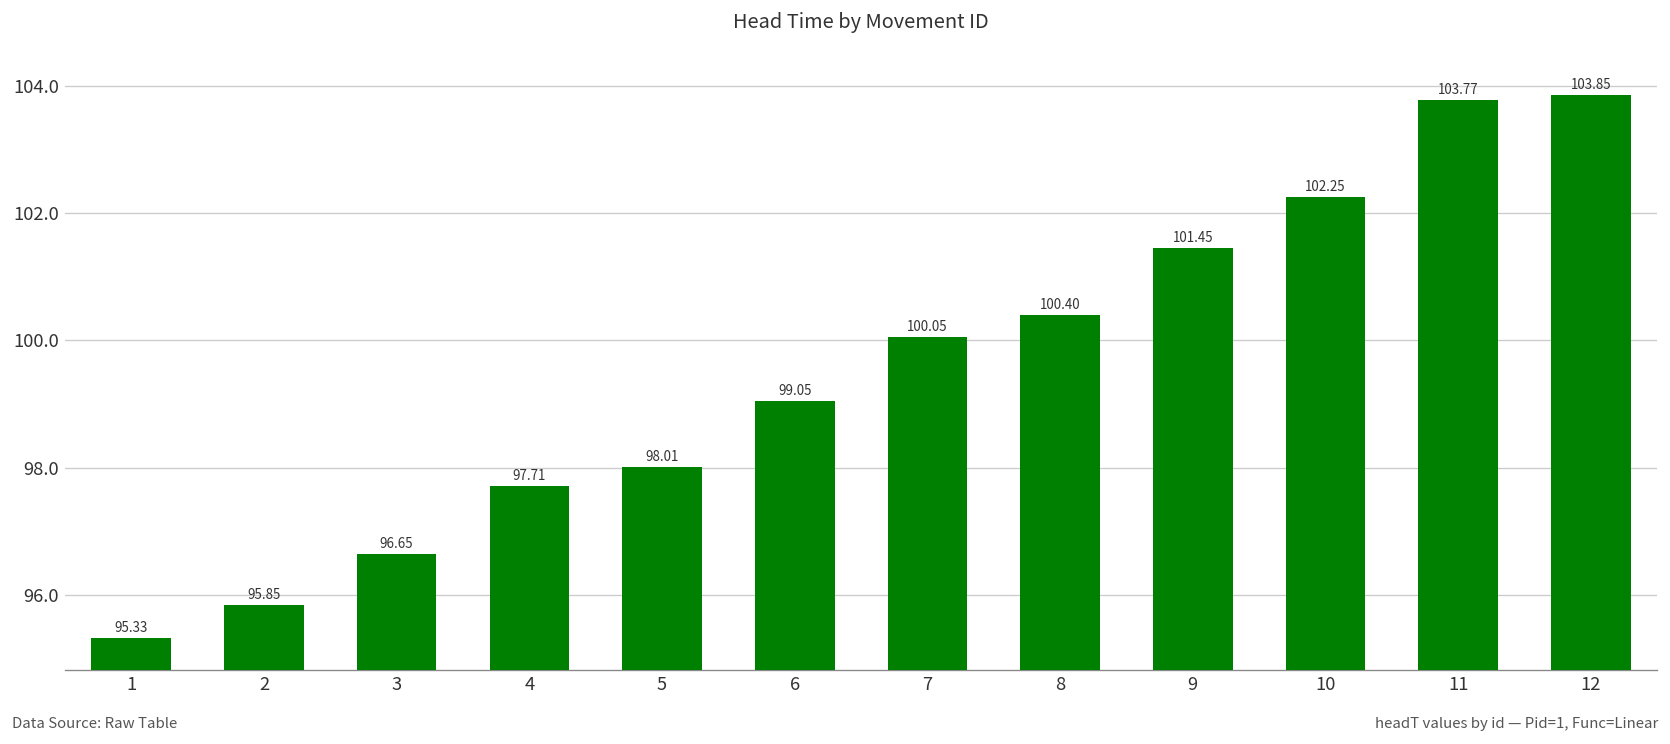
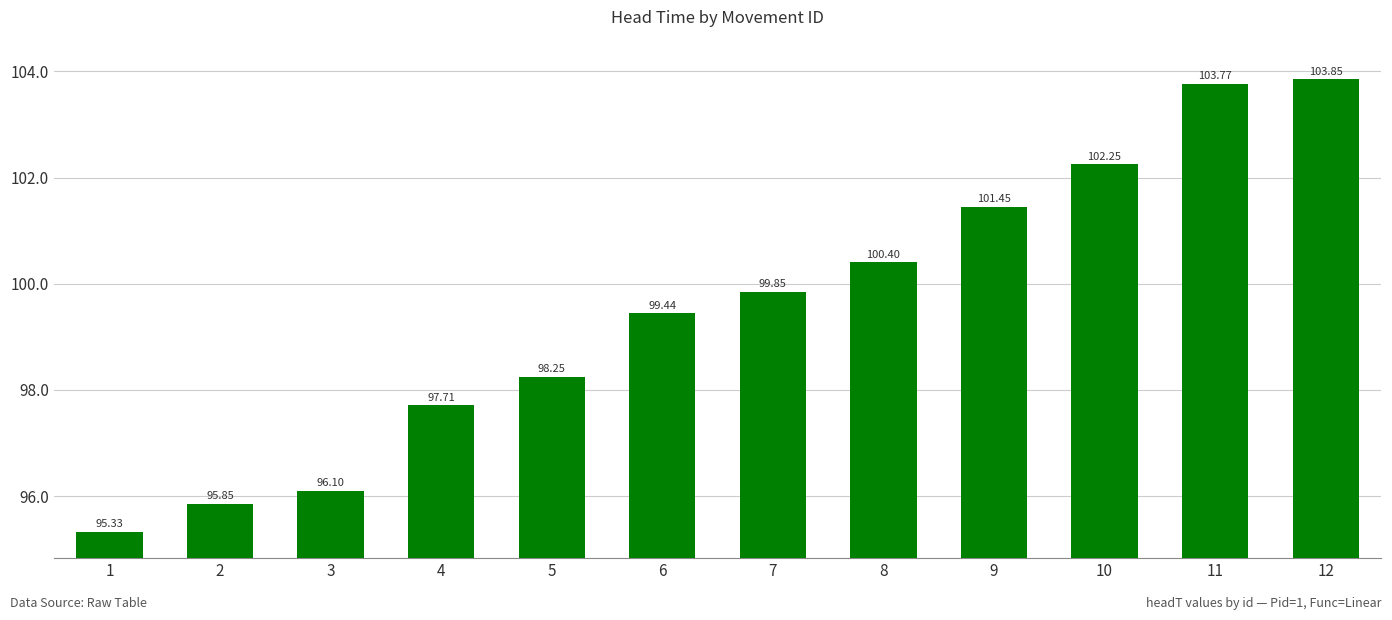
3: 96.65 -> 96.10
5: 98.01 -> 98.25
6: 99.05 -> 99.44
7: 100.05 -> 99.85
